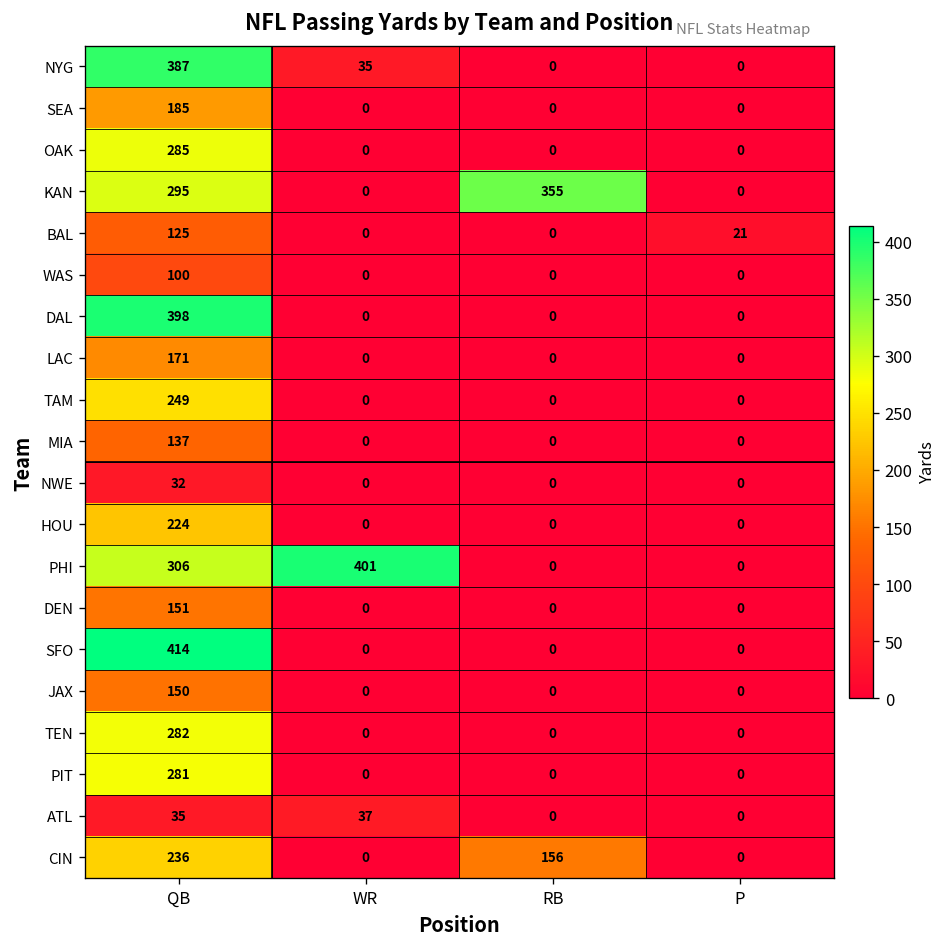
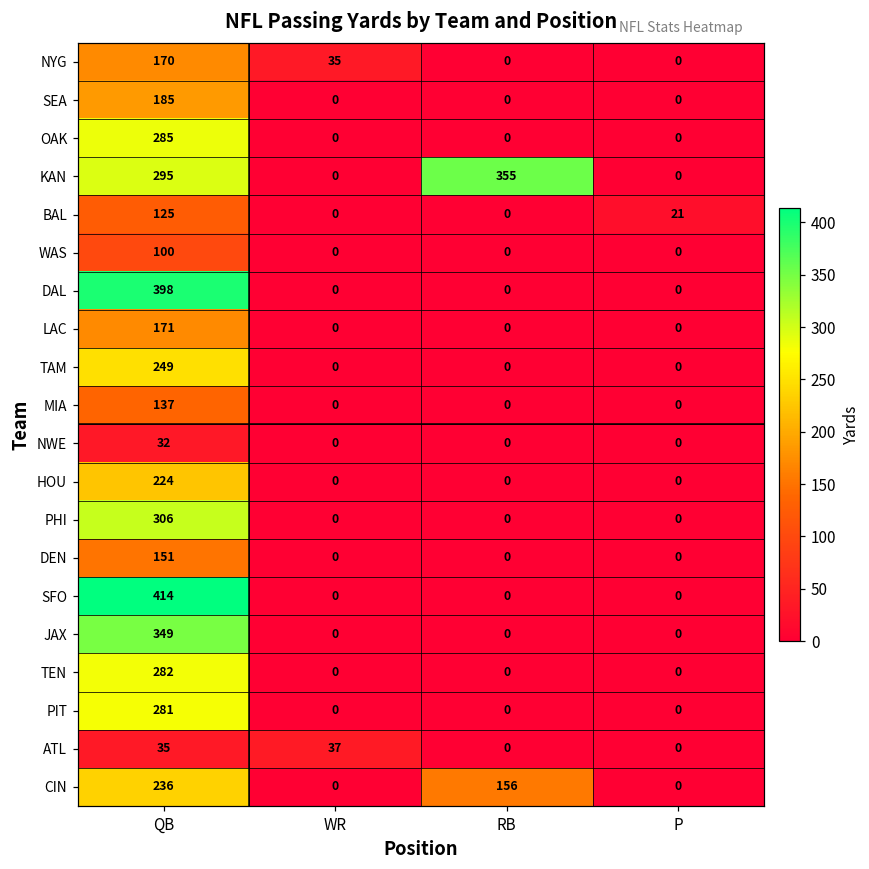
NYG, QB: 387 -> 170
PHI, WR: 401 -> 0
JAX, QB: 150 -> 349
